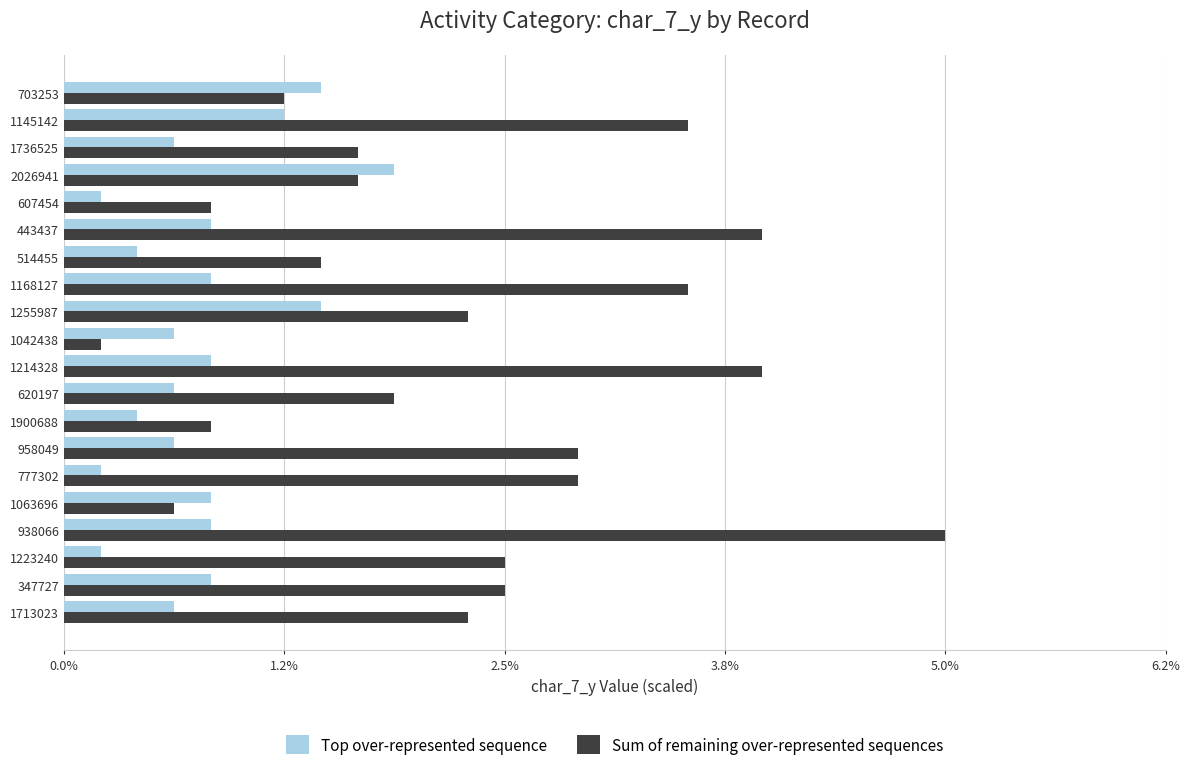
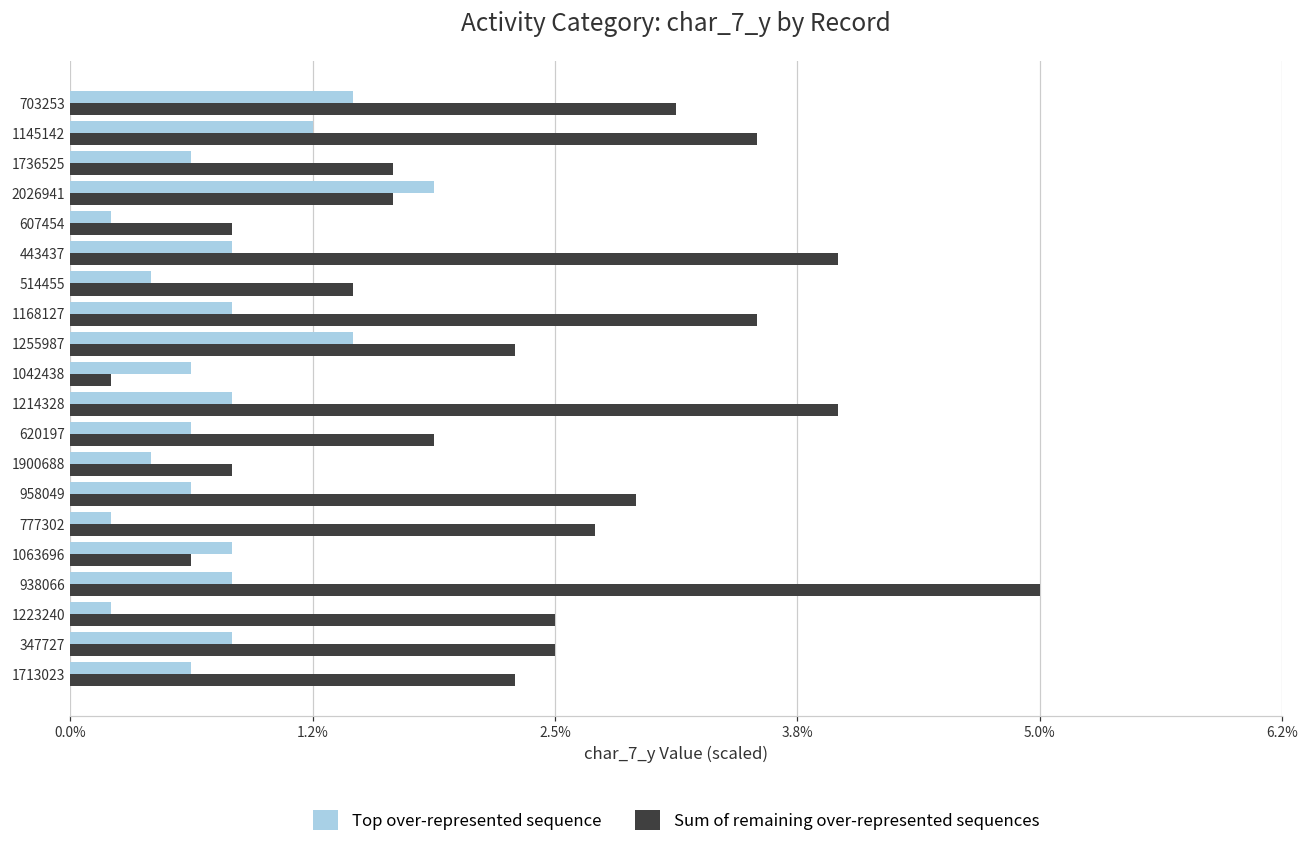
Sum of remaining over-represented sequences, 703253: 1.25% -> 3.13%
Sum of remaining over-represented sequences, 777302: 2.92% -> 2.71%
